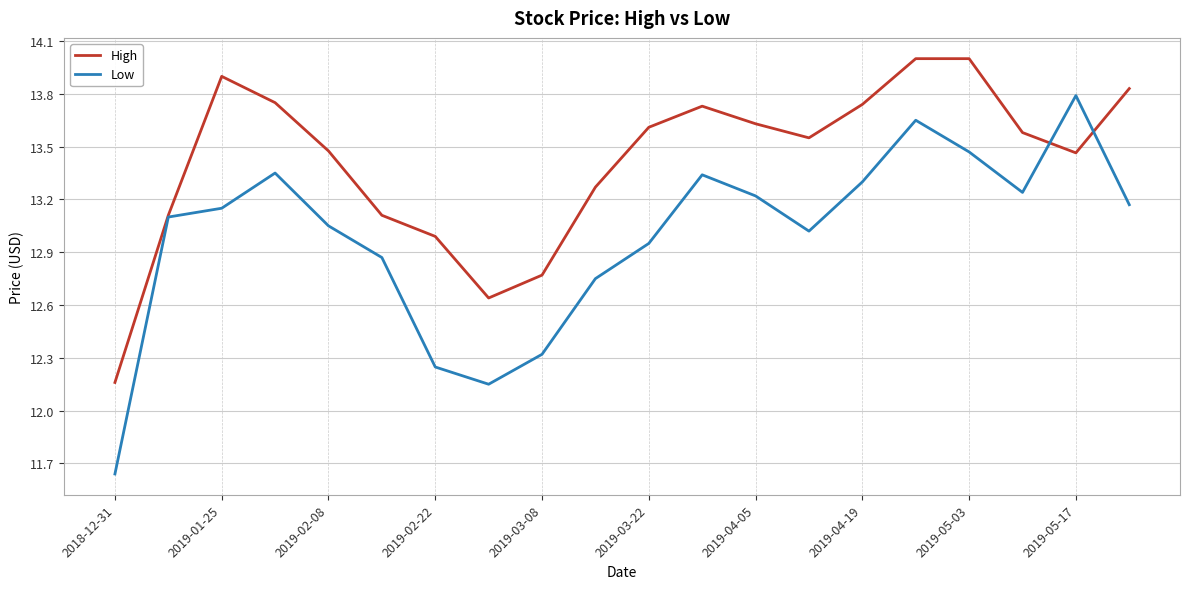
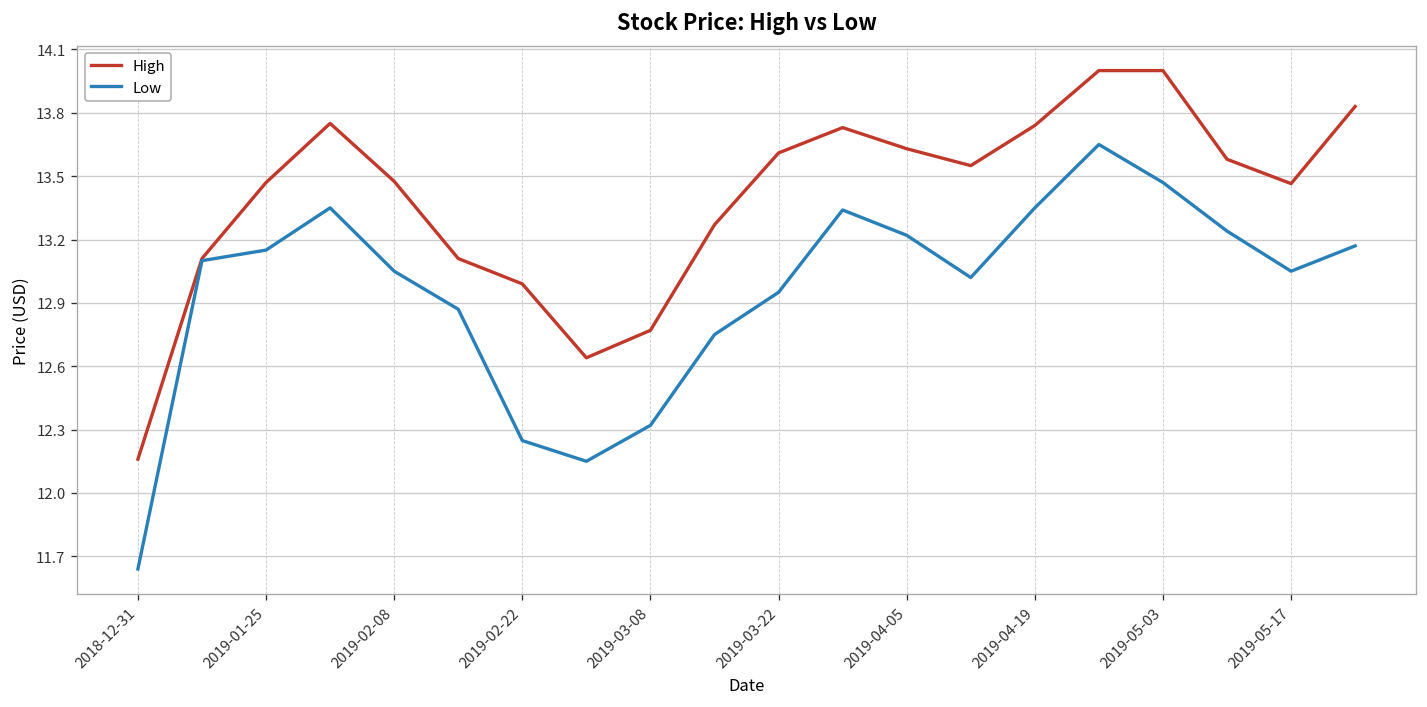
High, 2019-01-25: 13.90 -> 13.47
Low, 2019-04-19: 13.30 -> 13.35
Low, 2019-05-17: 13.79 -> 13.05
